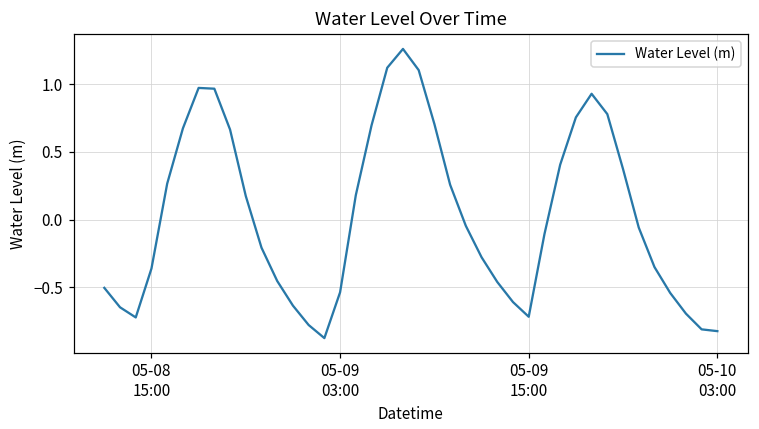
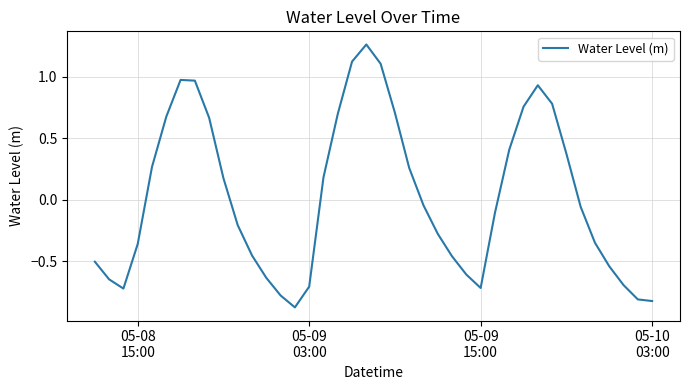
05-09 03:00: -0.54 -> -0.71
